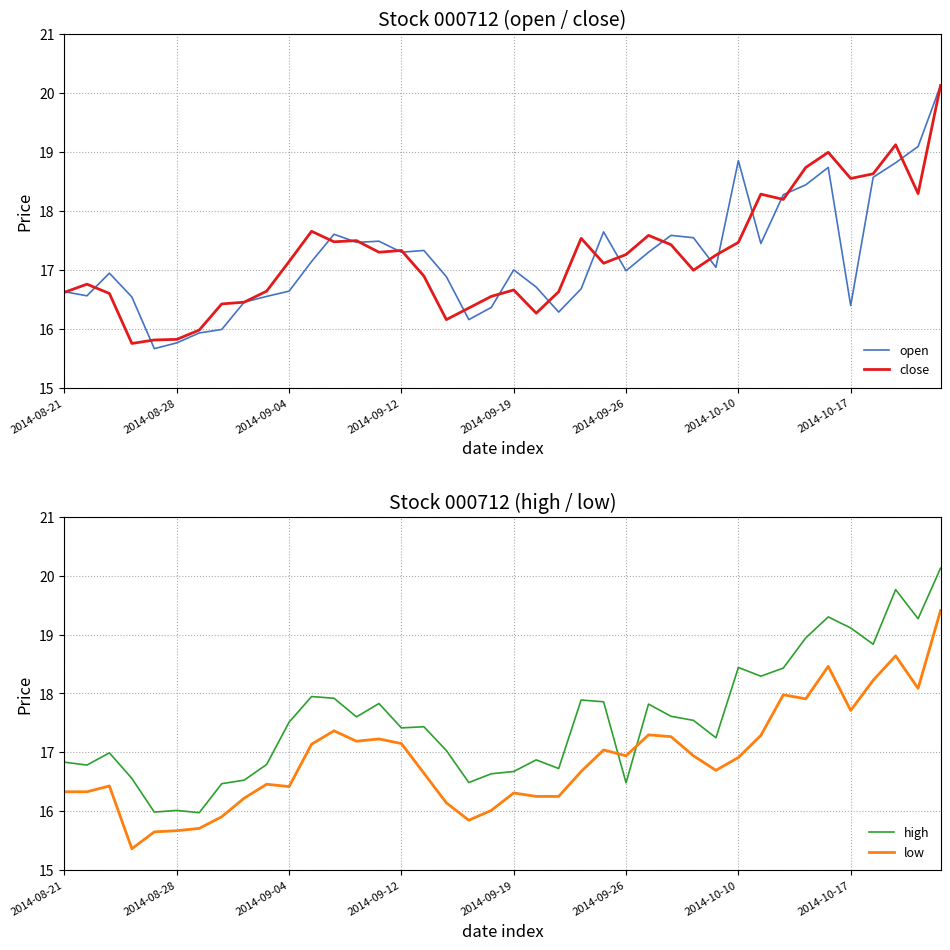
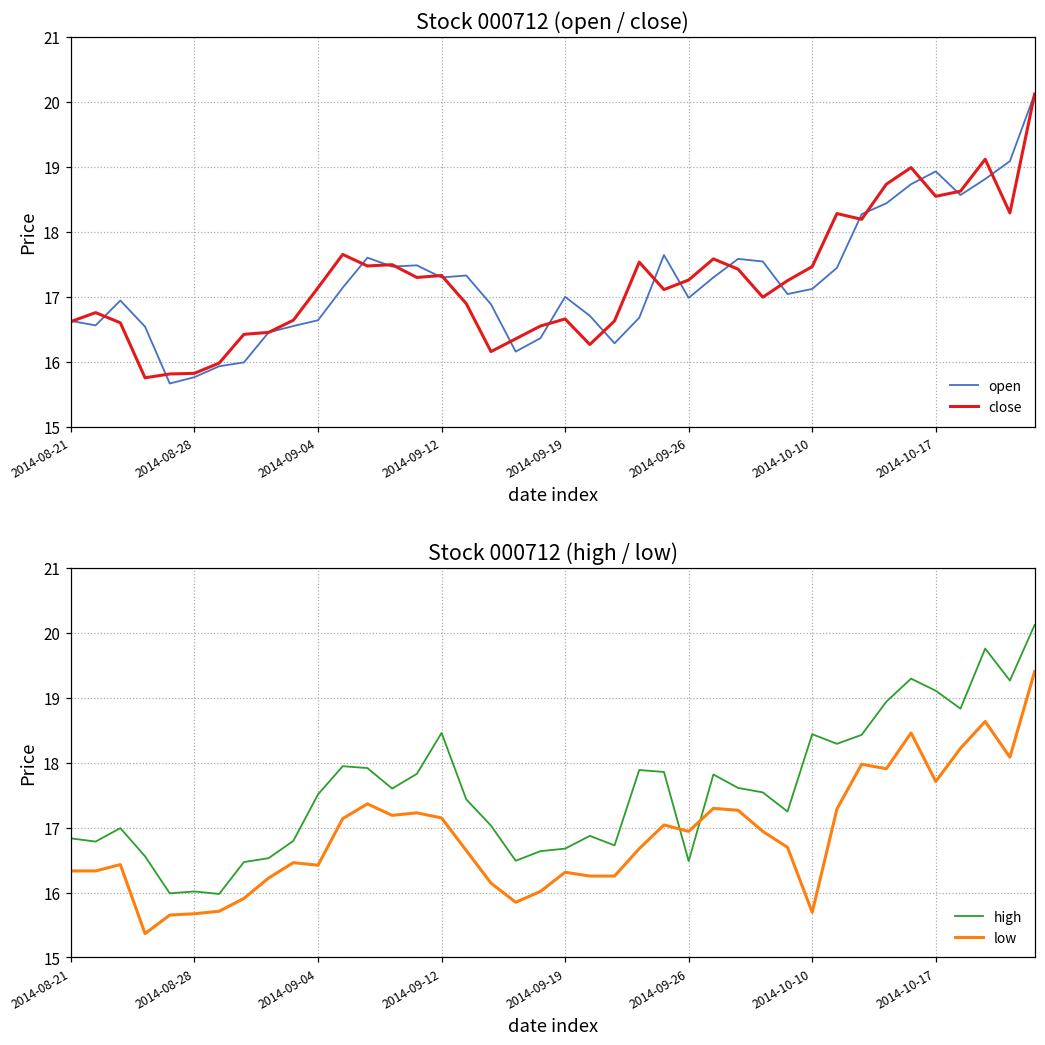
Stock 000712 (open / close), open, 2014-10-10: 18.9 -> 17.1
Stock 000712 (open / close), open, 2014-10-17: 16.4 -> 18.9
Stock 000712 (high / low), high, 2014-09-12: 17.4 -> 18.5
Stock 000712 (high / low), low, 2014-10-10: 16.9 -> 15.7
